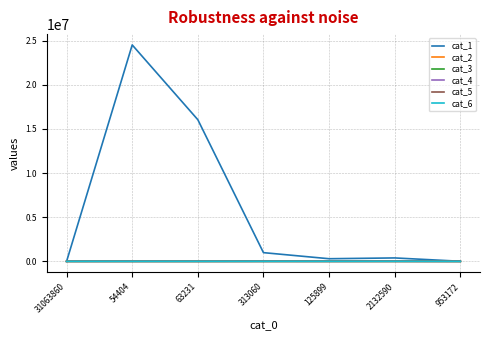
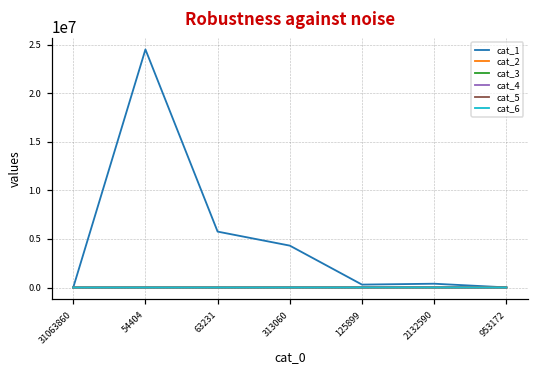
cat_1, 63231: 16000000 -> 6000000
cat_1, 313060: 1000000 -> 4000000
